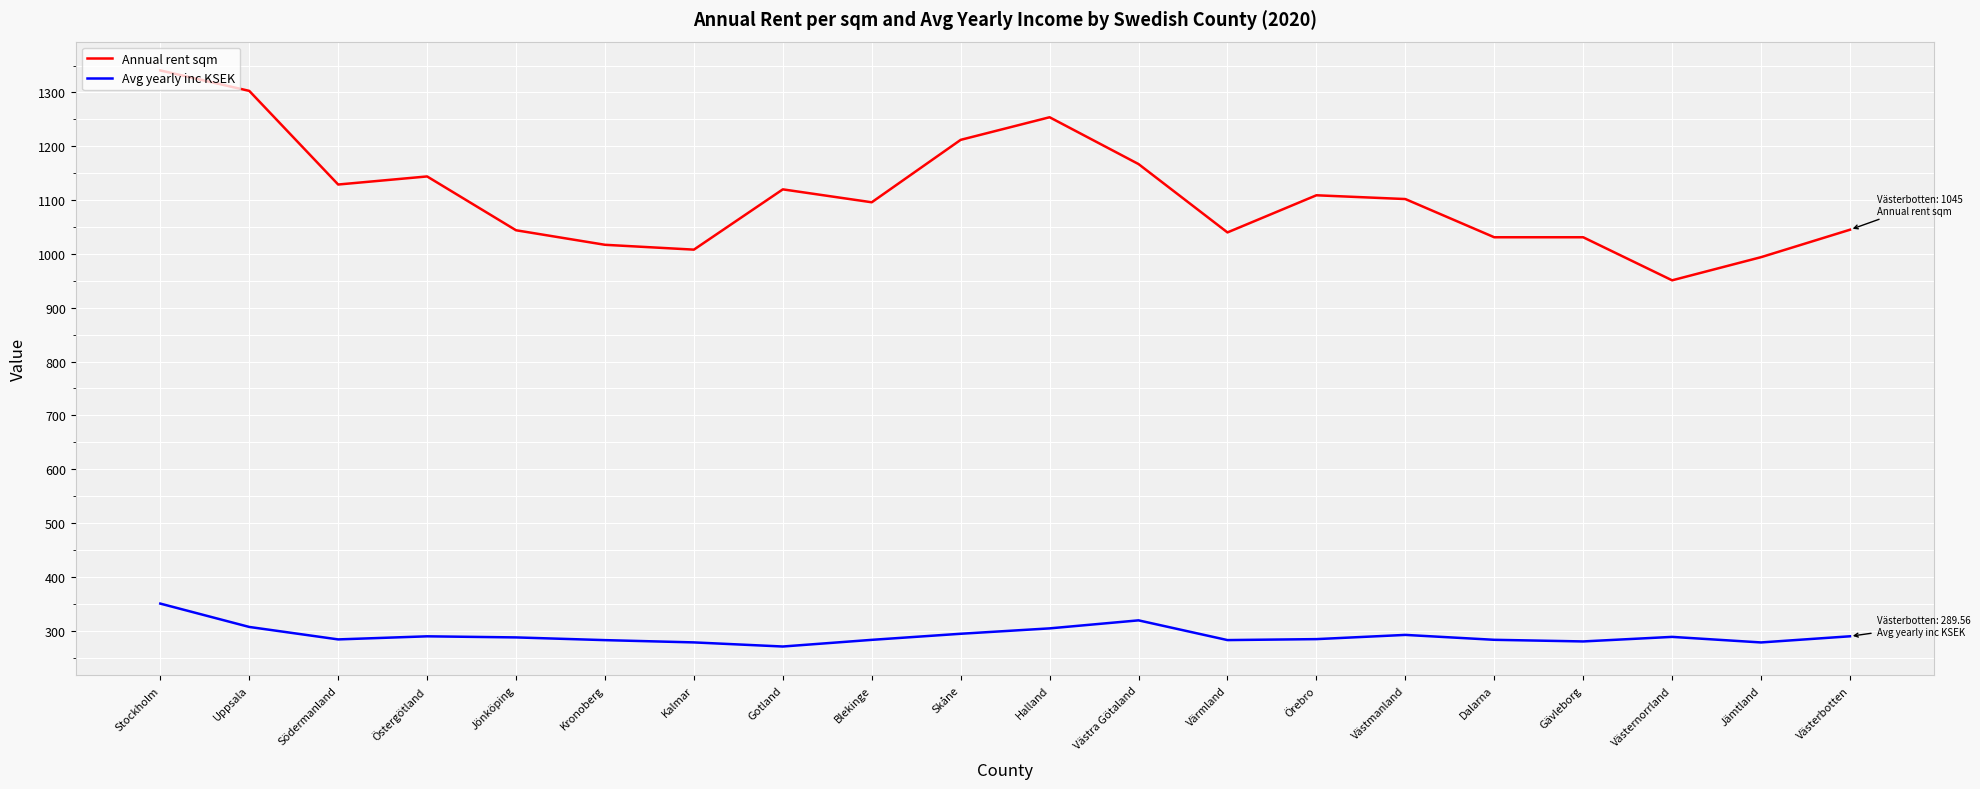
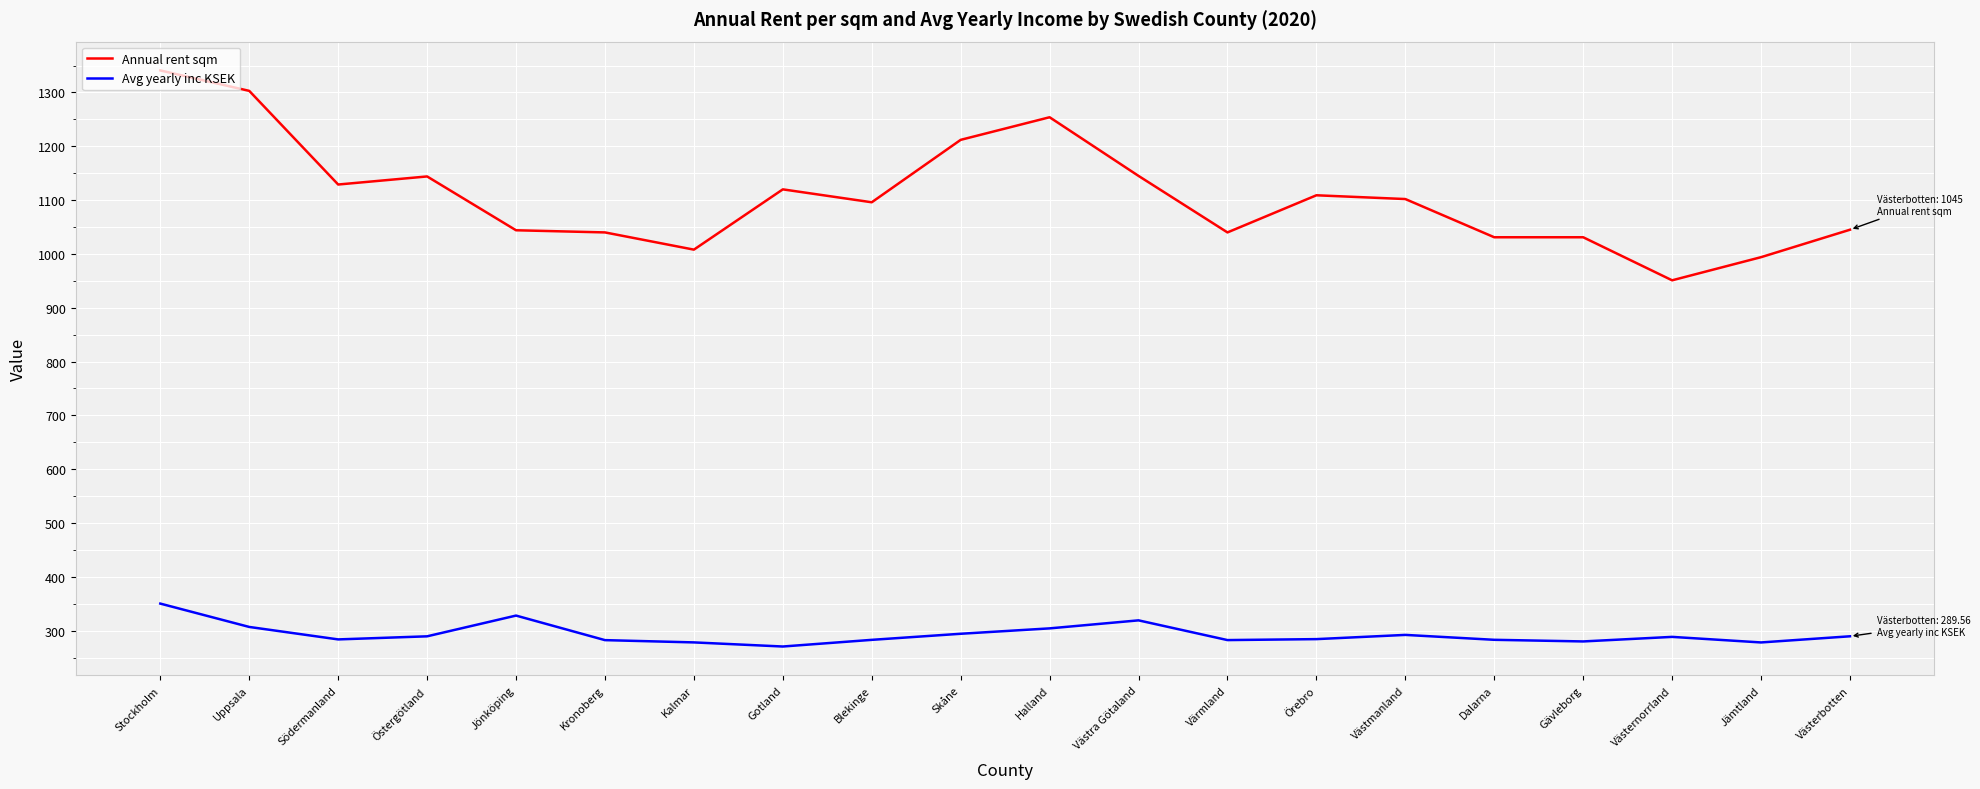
Avg yearly inc KSEK, Jönköping: 290 -> 330
Annual rent sqm, Kronoberg: 1020 -> 1040
Annual rent sqm, Västra Götaland: 1170 -> 1150
